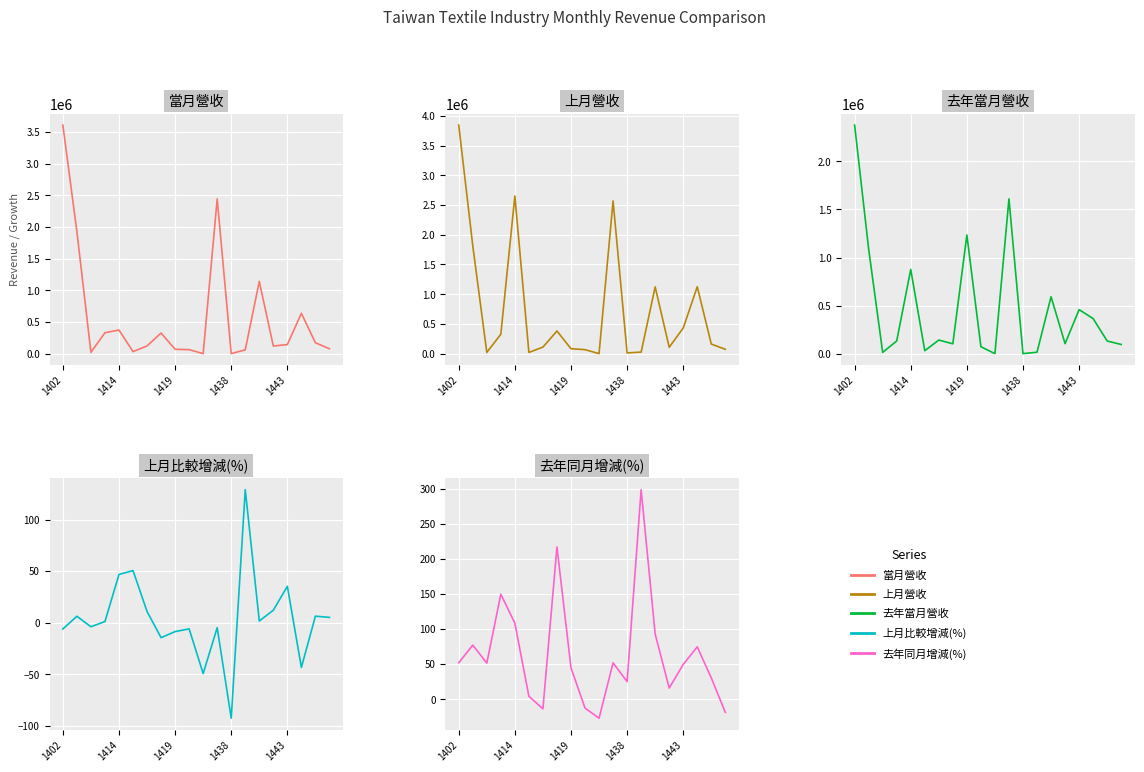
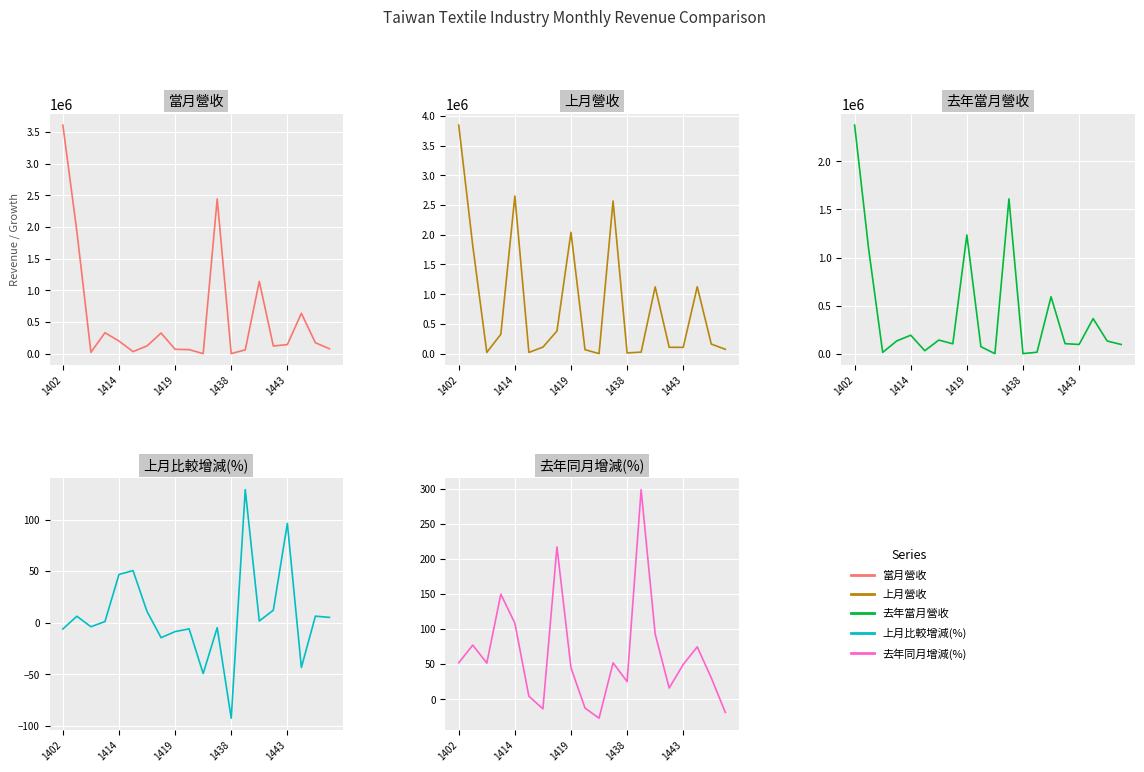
當月營收, 1414: 400000 -> 200000
上月營收, 1419: 100000 -> 2000000
上月營收, 1443: 400000 -> 100000
去年當月營收, 1414: 900000 -> 200000
去年當月營收, 1443: 500000 -> 100000
上月比較增減(%), 1443: 35 -> 96
